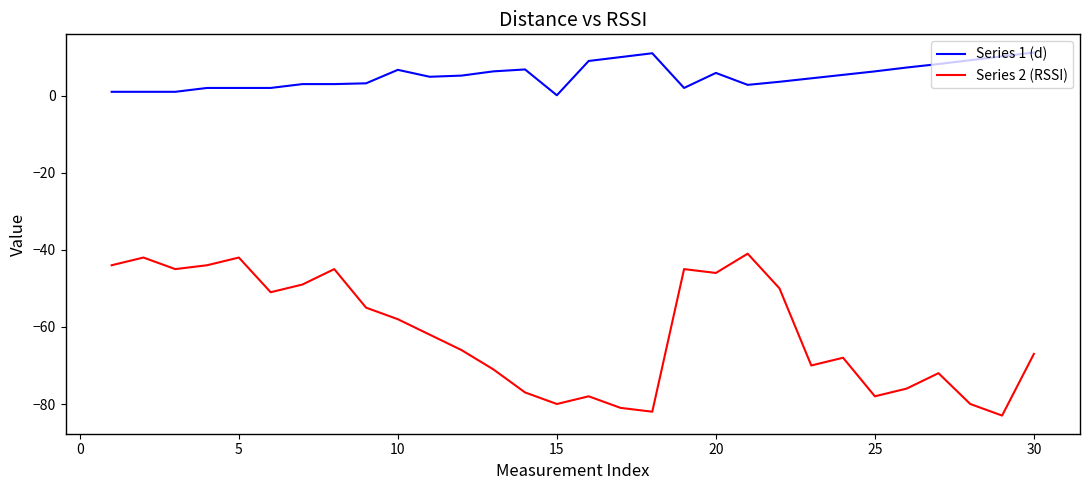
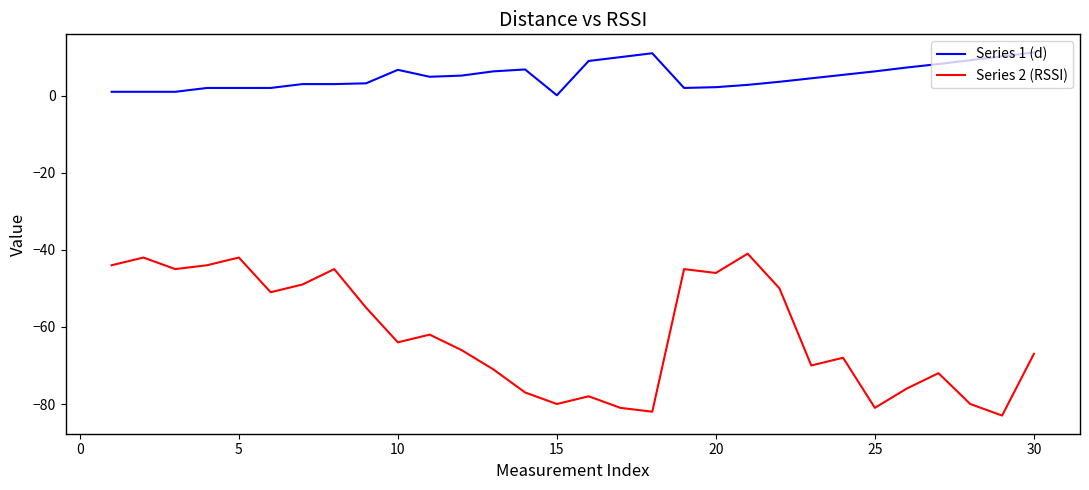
Series 2 (RSSI), 10: -58 -> -64
Series 1 (d), 20: 6 -> 2
Series 2 (RSSI), 25: -78 -> -81
